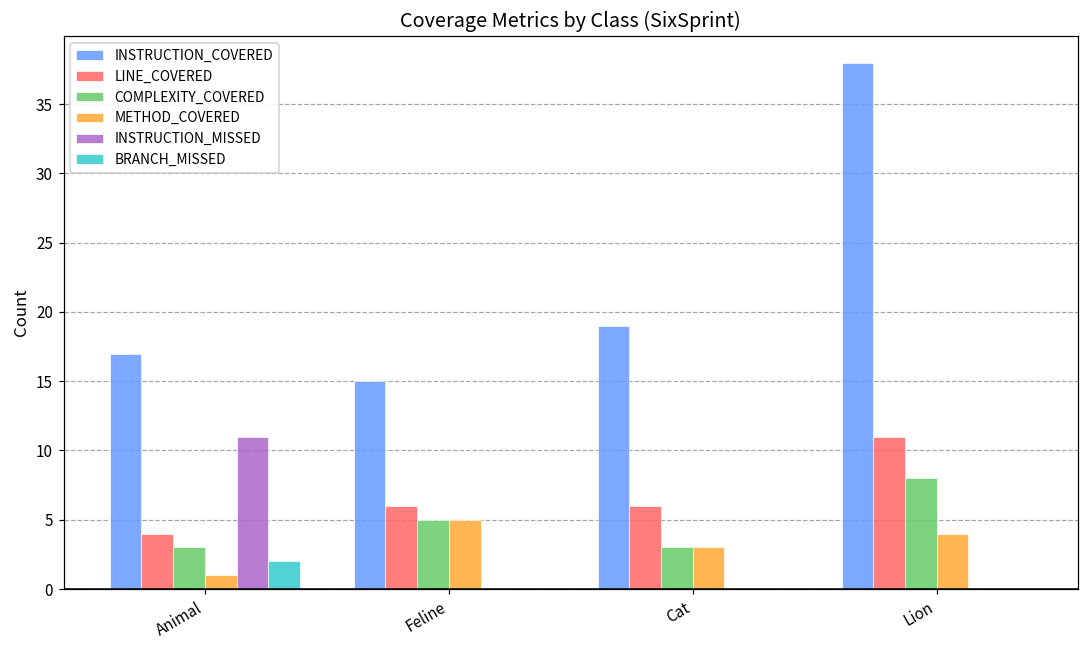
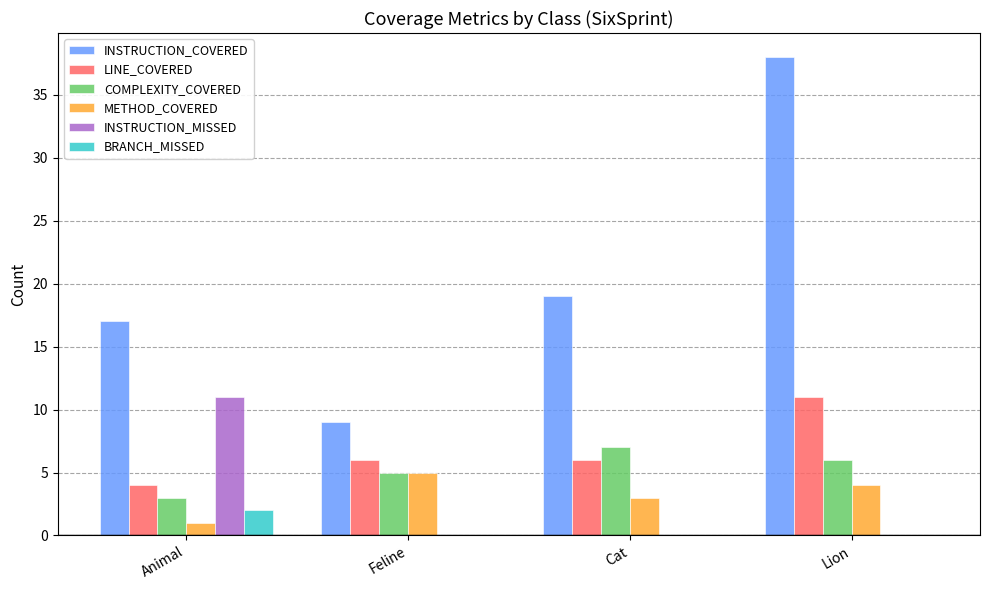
INSTRUCTION_COVERED, Feline: 15 -> 9
COMPLEXITY_COVERED, Cat: 3 -> 7
COMPLEXITY_COVERED, Lion: 8 -> 6
